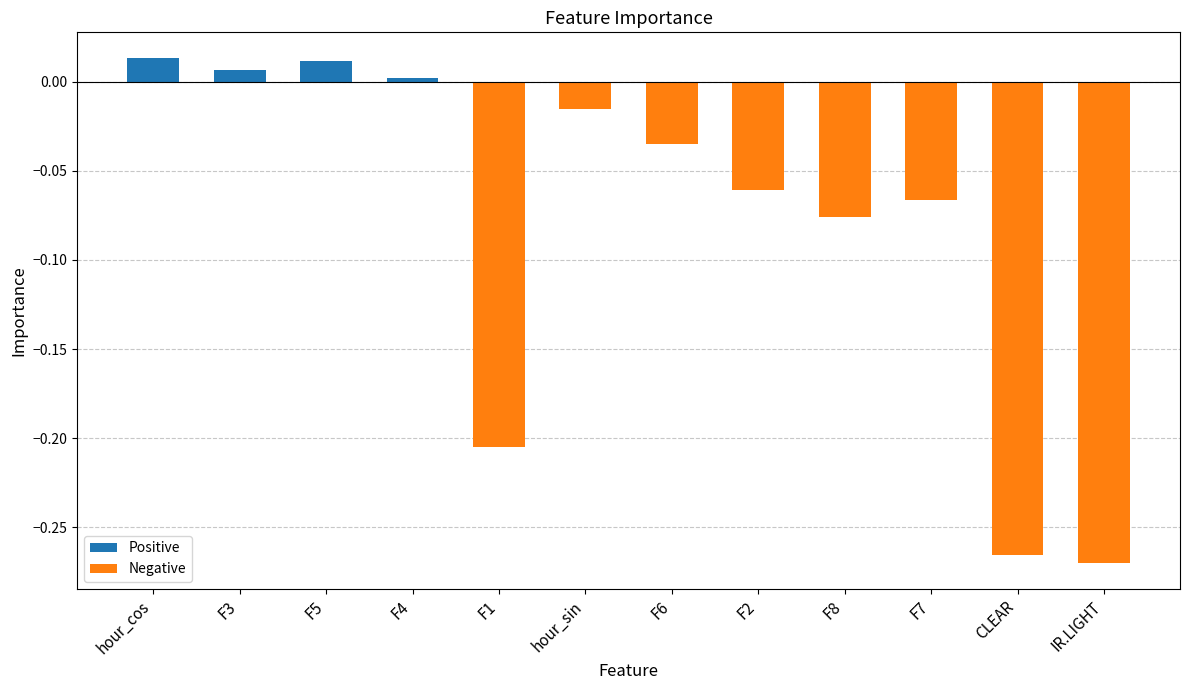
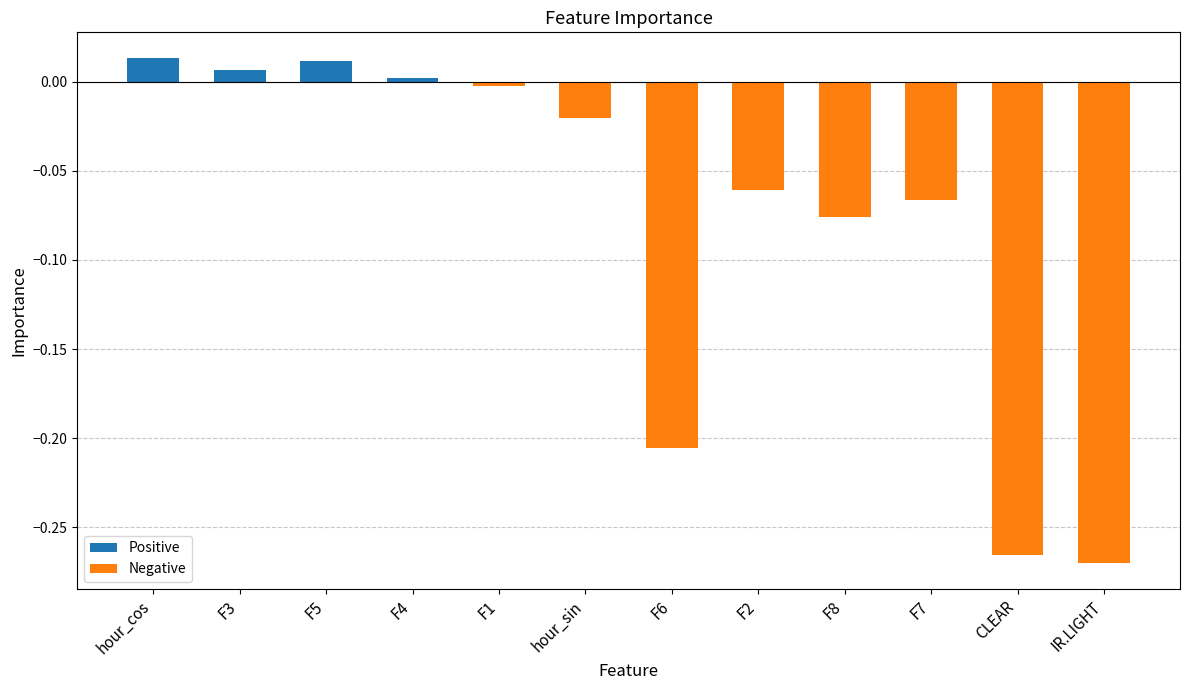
F1: -0.205 -> -0.002
hour_sin: -0.015 -> -0.020
F6: -0.035 -> -0.206
